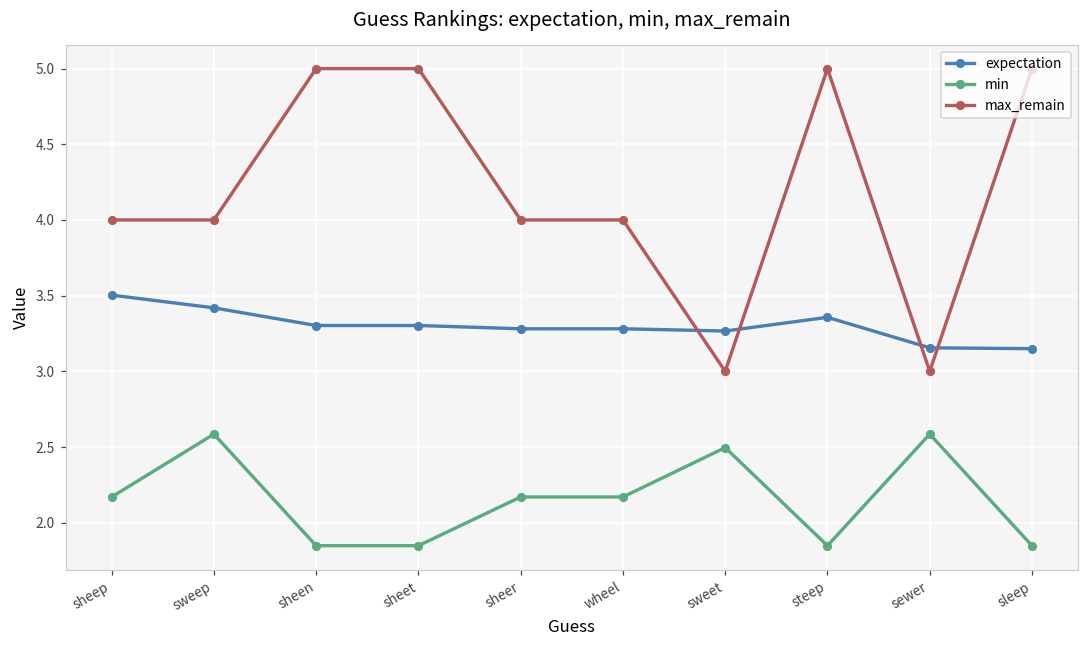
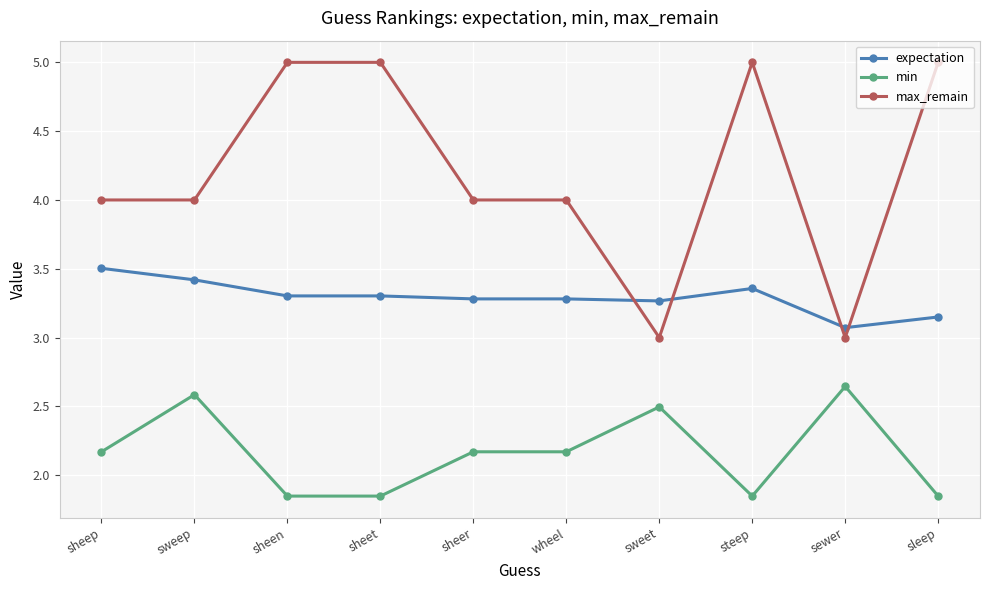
expectation, sewer: 3.16 -> 3.07
min, sewer: 2.58 -> 2.64
